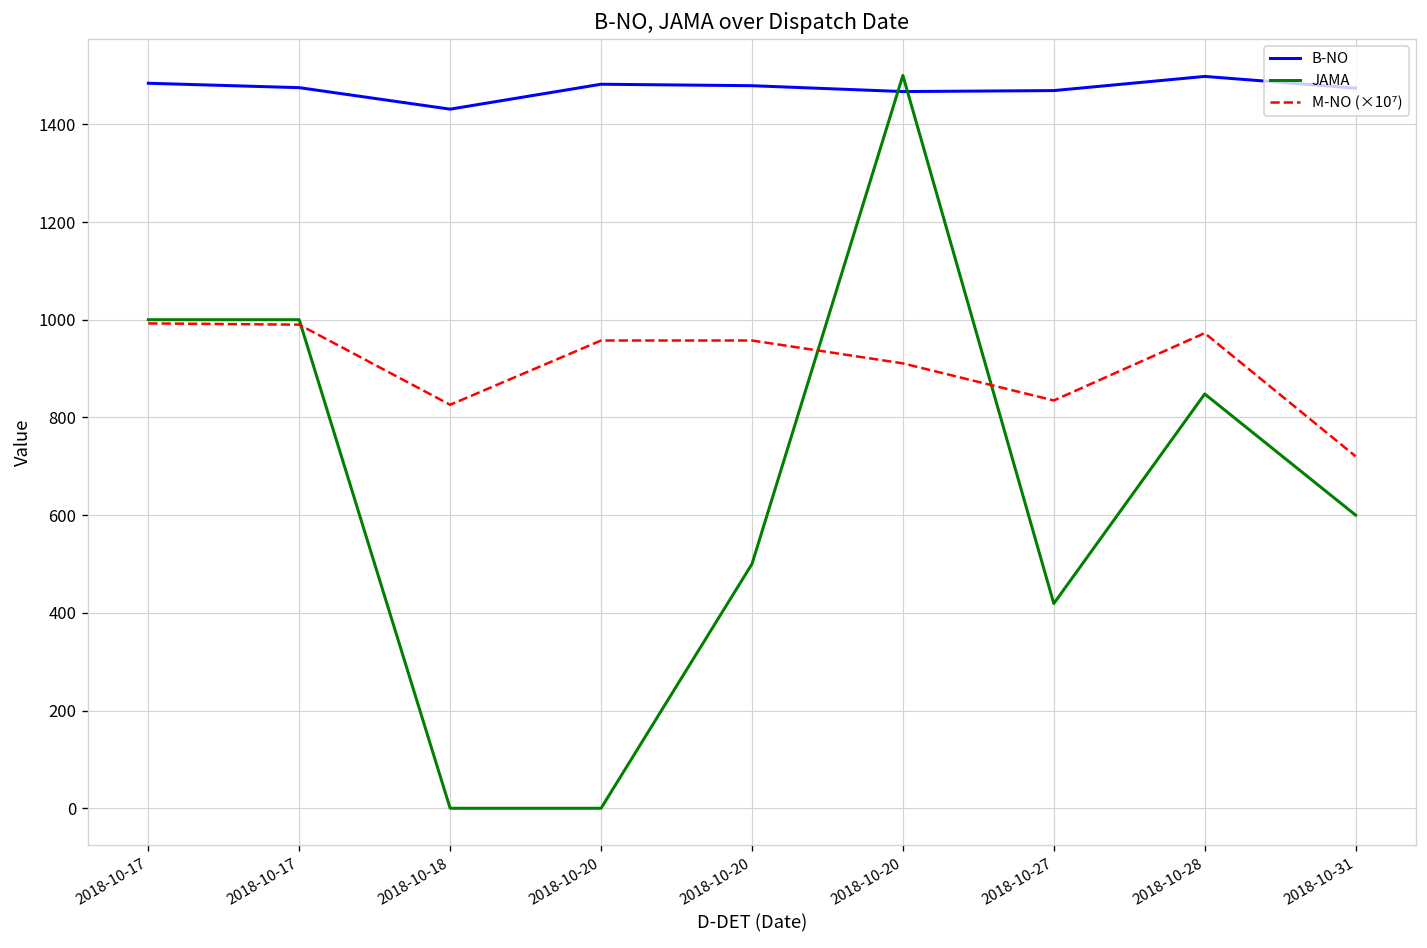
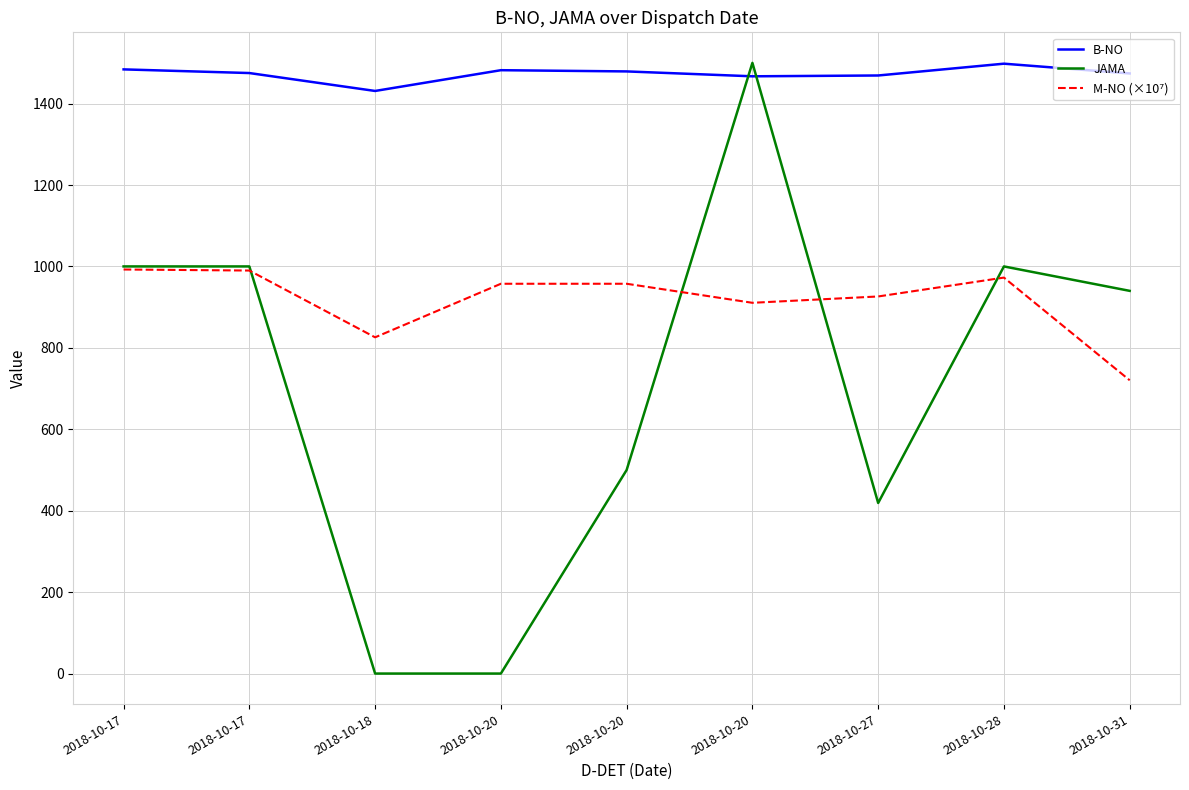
M-NO (×10⁷), 2018-10-27: 830 -> 930
JAMA, 2018-10-28: 850 -> 1000
JAMA, 2018-10-31: 600 -> 940
